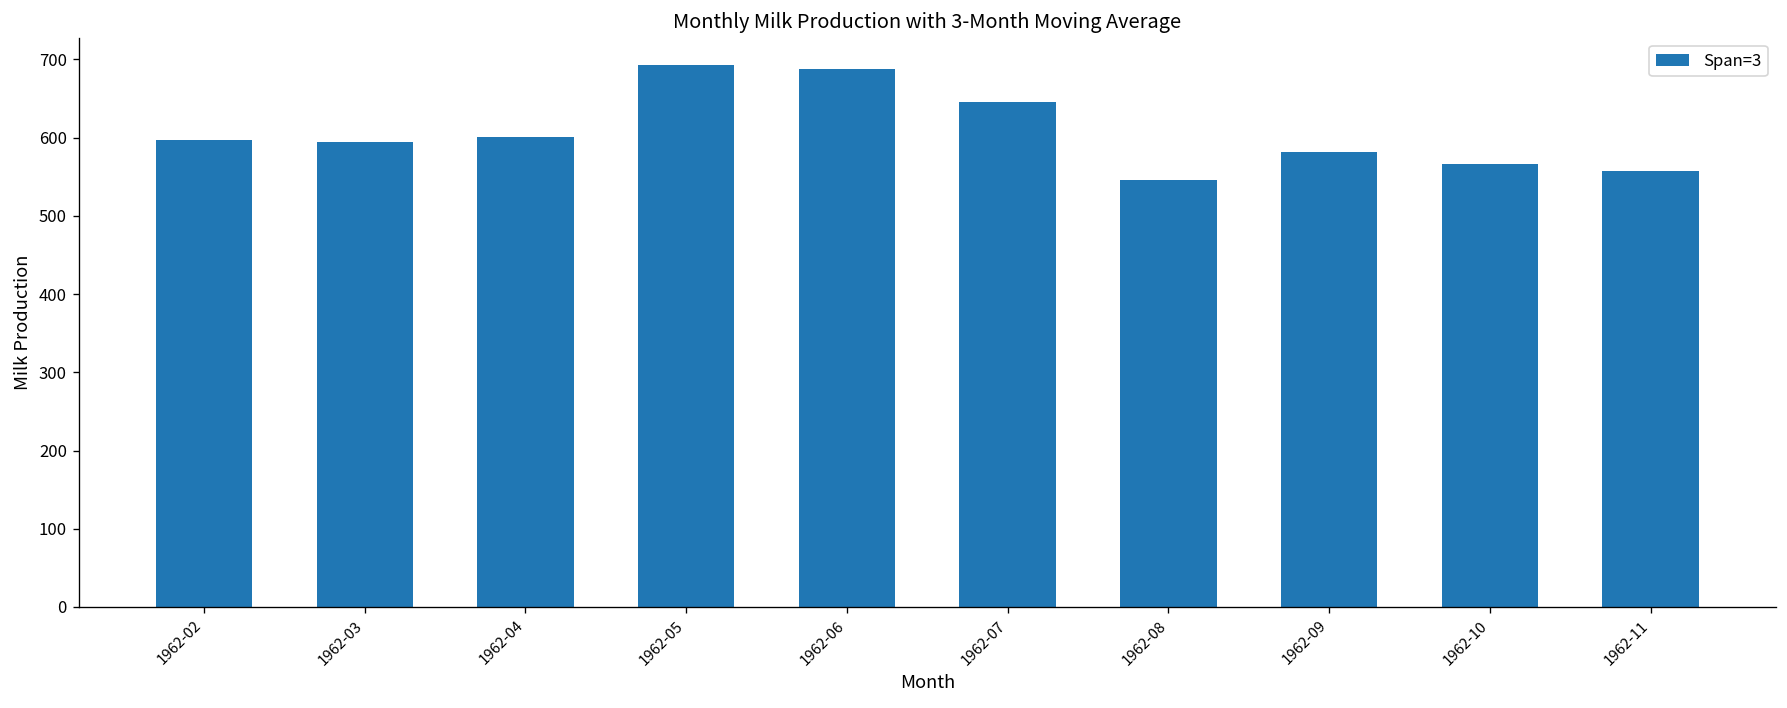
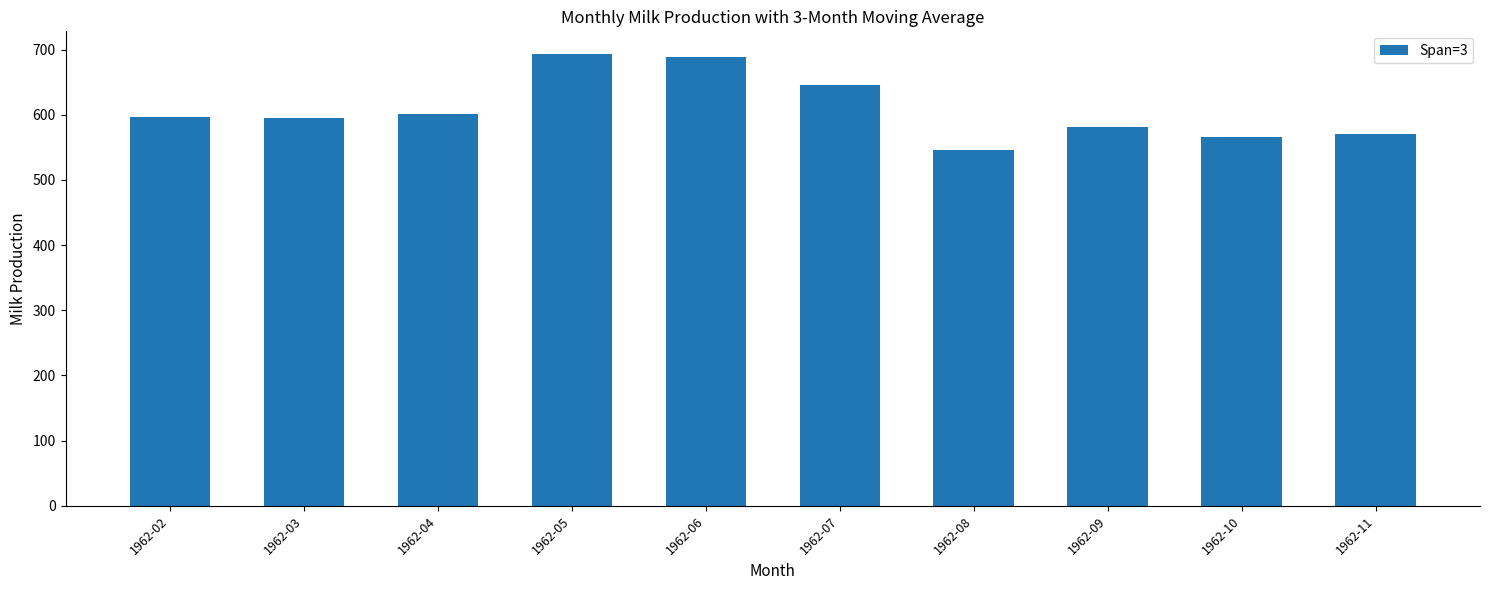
1962-11: 560 -> 570
